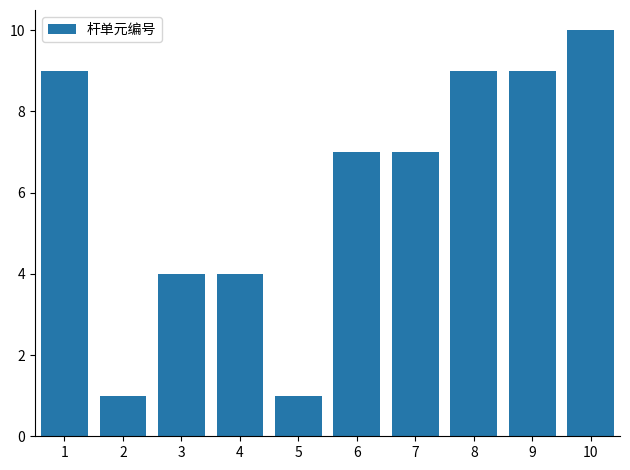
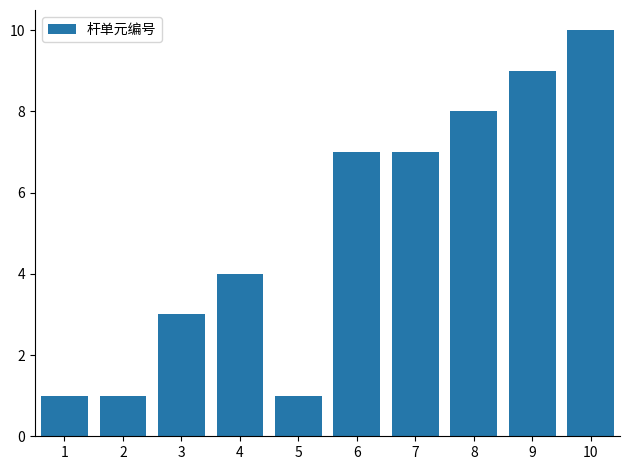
1: 9 -> 1
3: 4 -> 3
8: 9 -> 8
